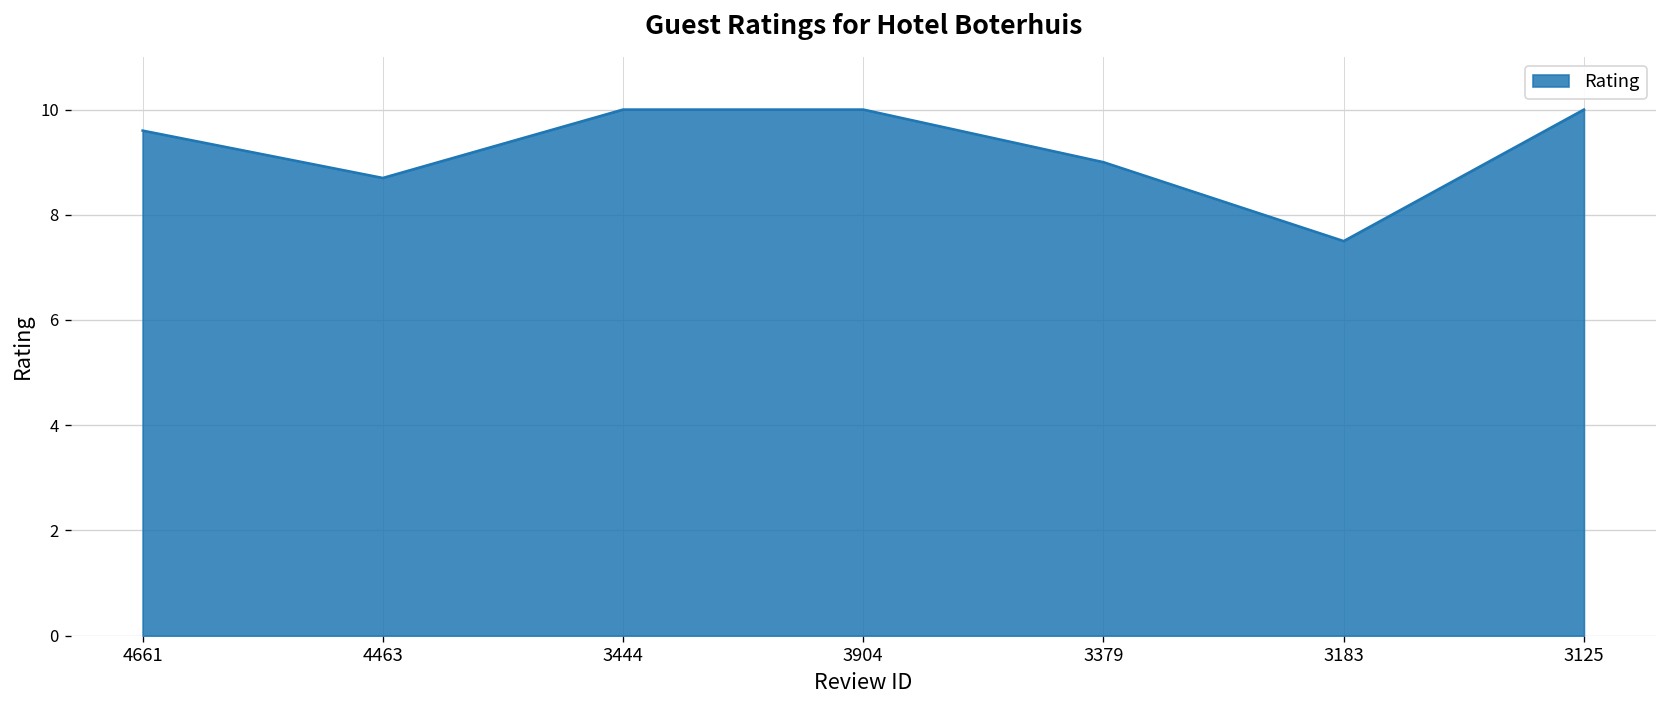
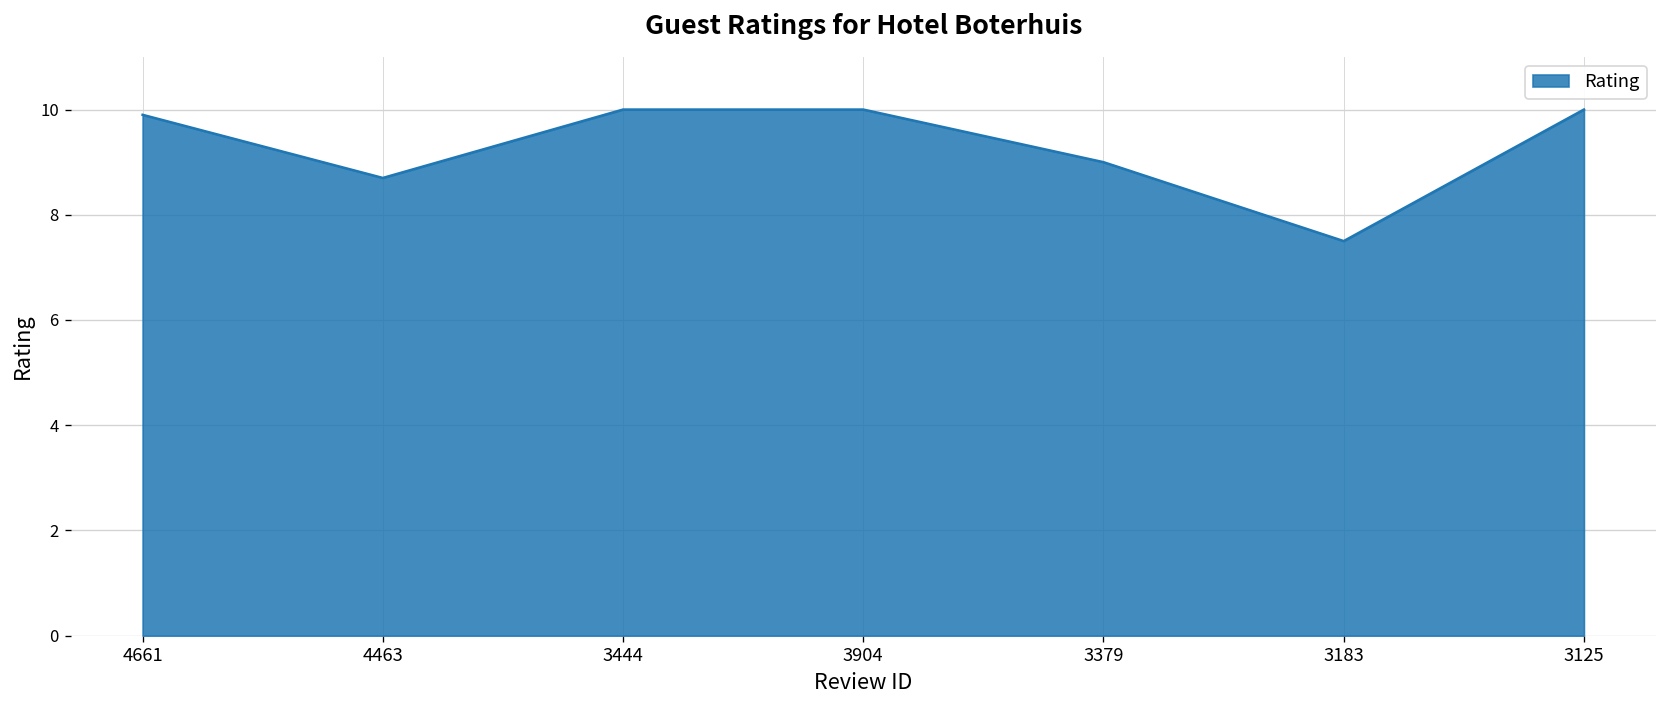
4661: 9.6 -> 9.9
